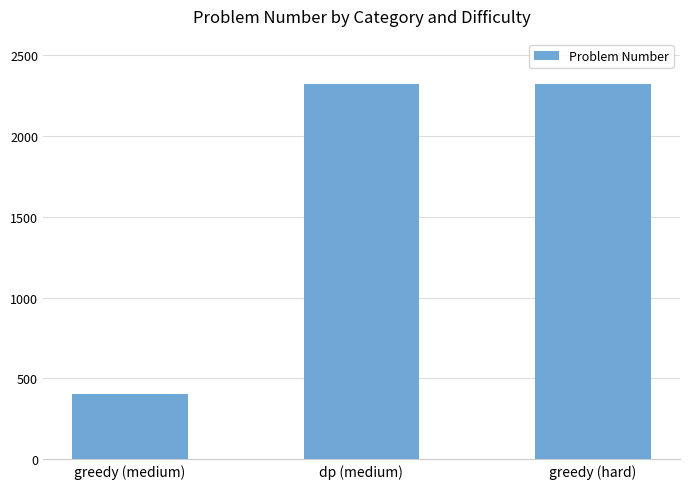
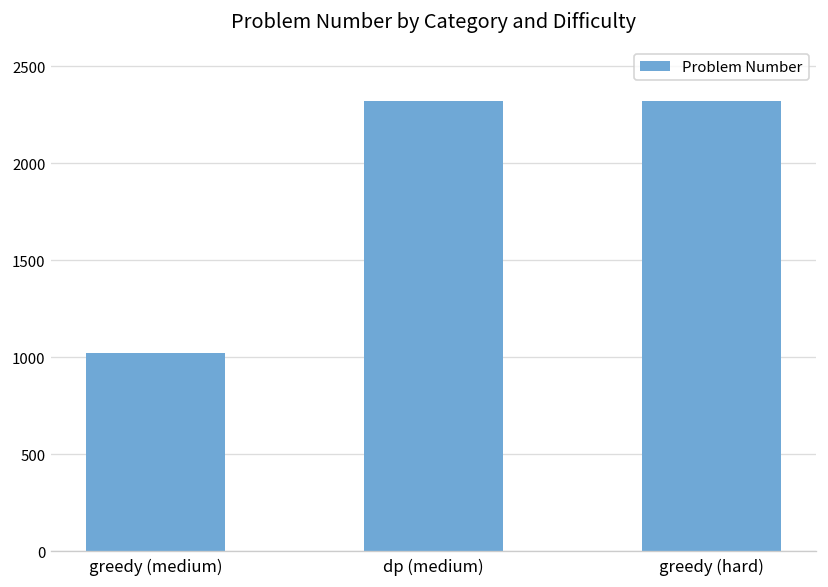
greedy (medium): 400 -> 1020
